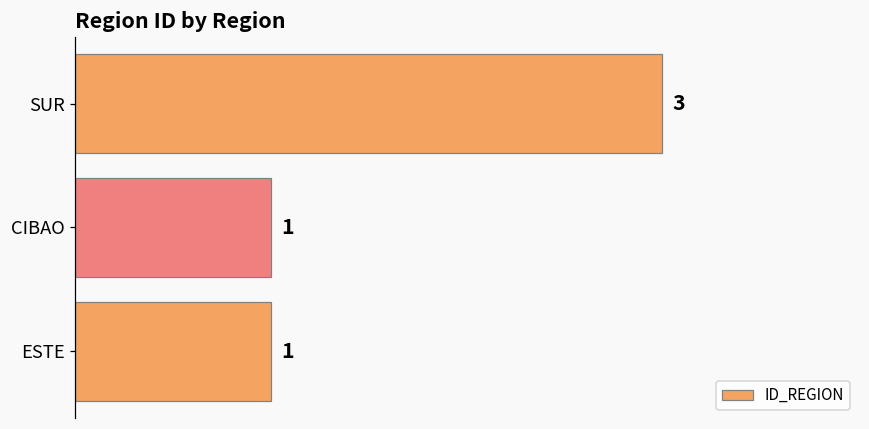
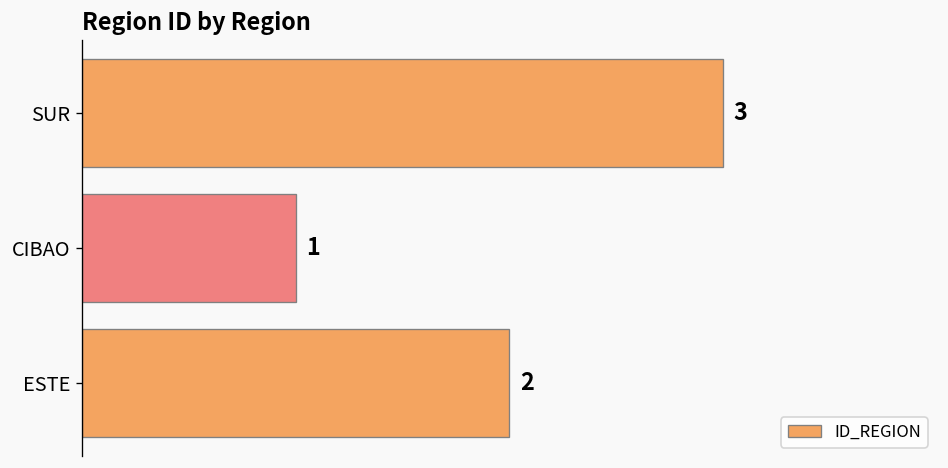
ESTE: 1 -> 2
